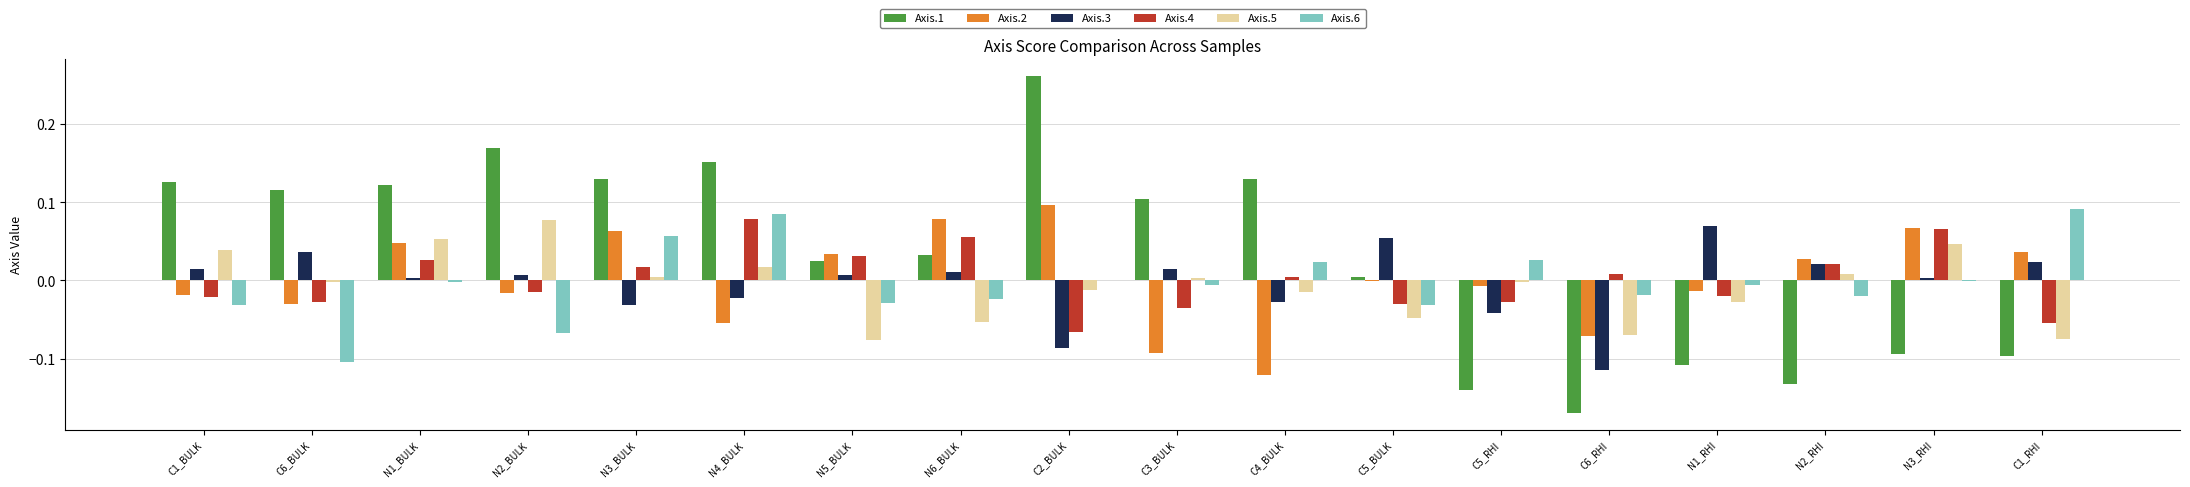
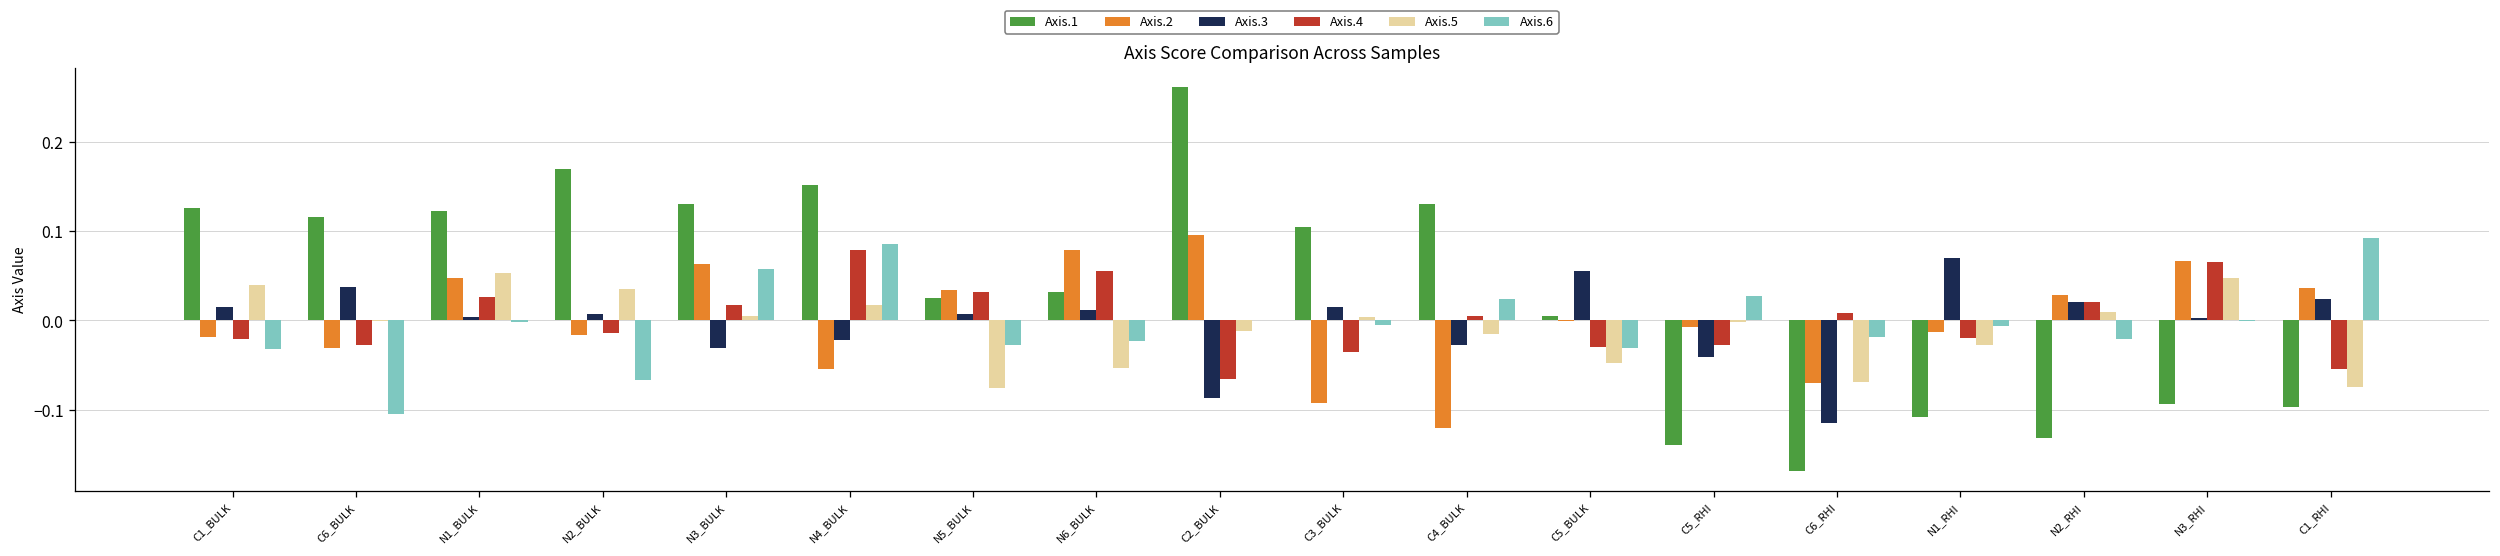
Axis.5, N2_BULK: 0.08 -> 0.03
